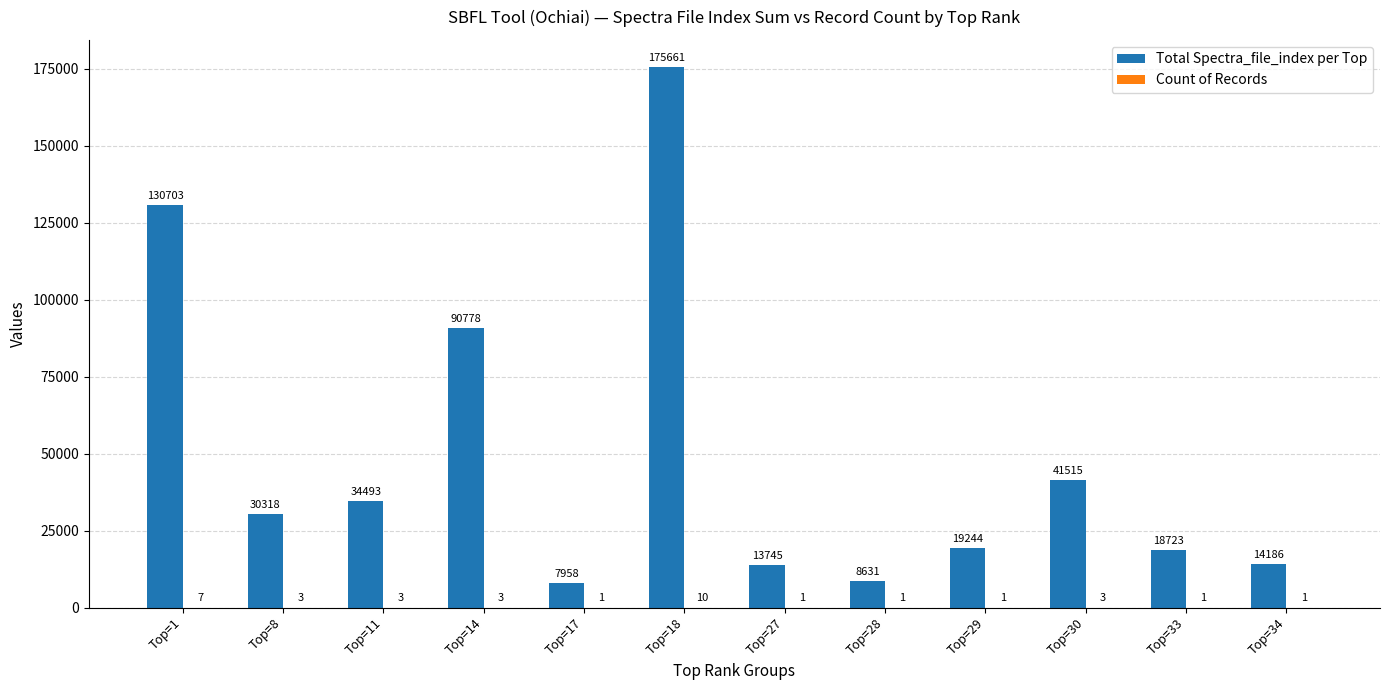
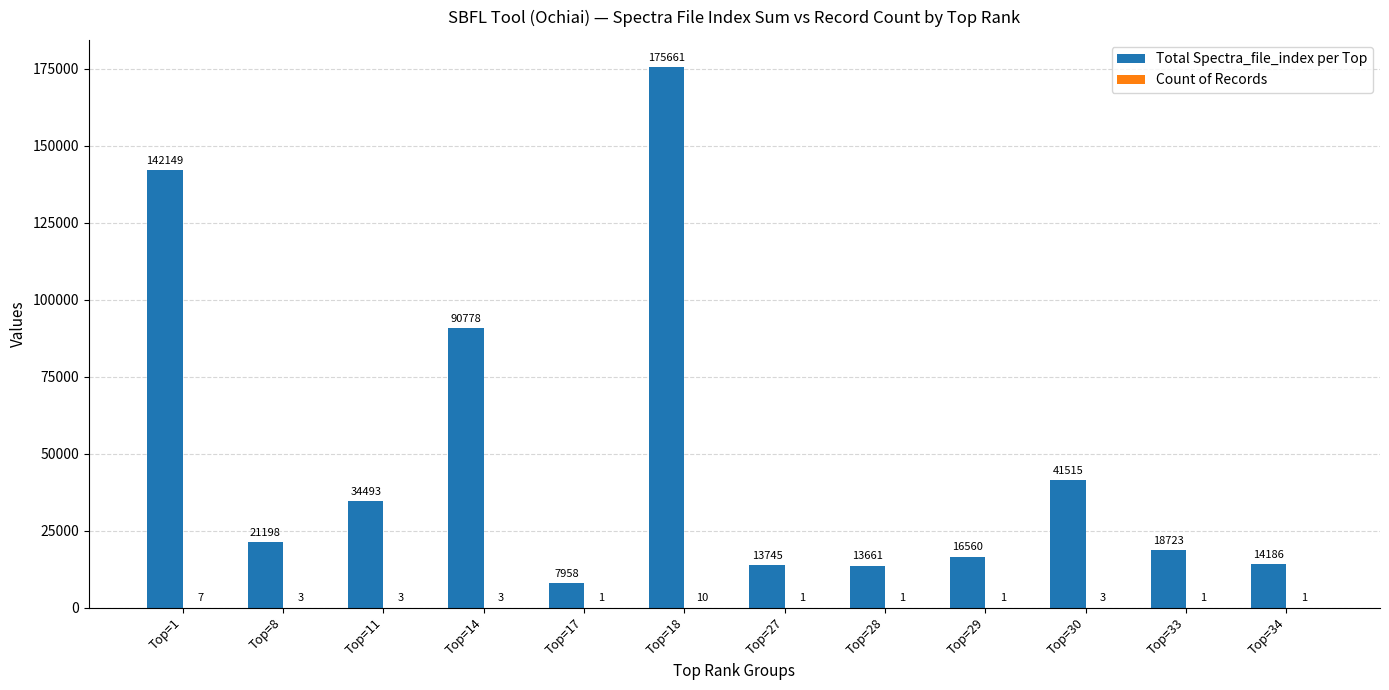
Total Spectra_file_index per Top, Top=1: 130703 -> 142149
Total Spectra_file_index per Top, Top=8: 30318 -> 21198
Total Spectra_file_index per Top, Top=28: 8631 -> 13661
Total Spectra_file_index per Top, Top=29: 19244 -> 16560
